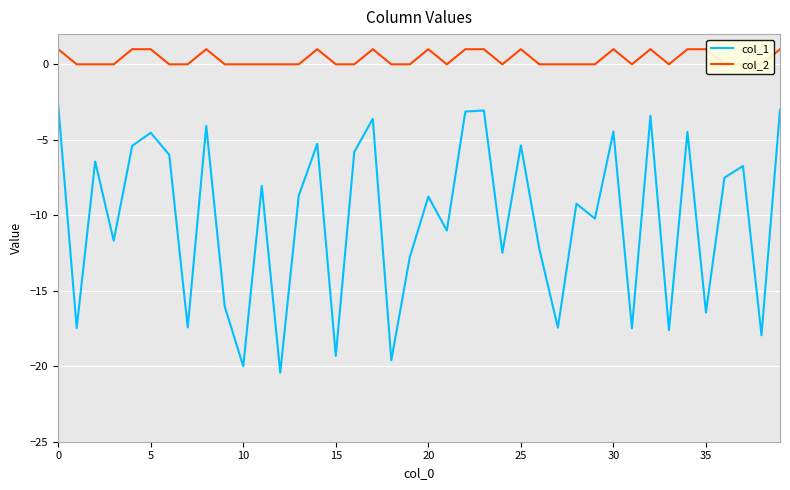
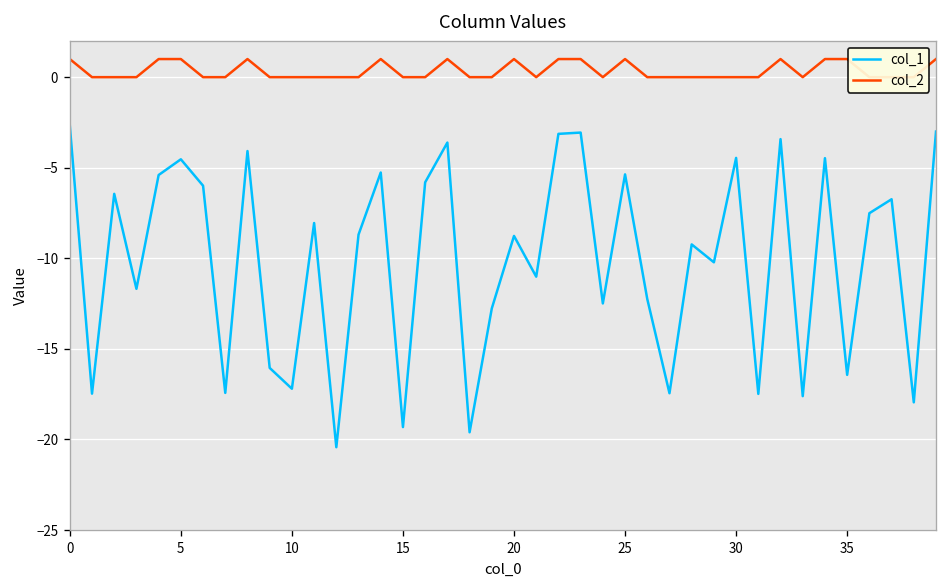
col_1, 10: -20.0 -> -17.2
col_2, 30: 1 -> 0
